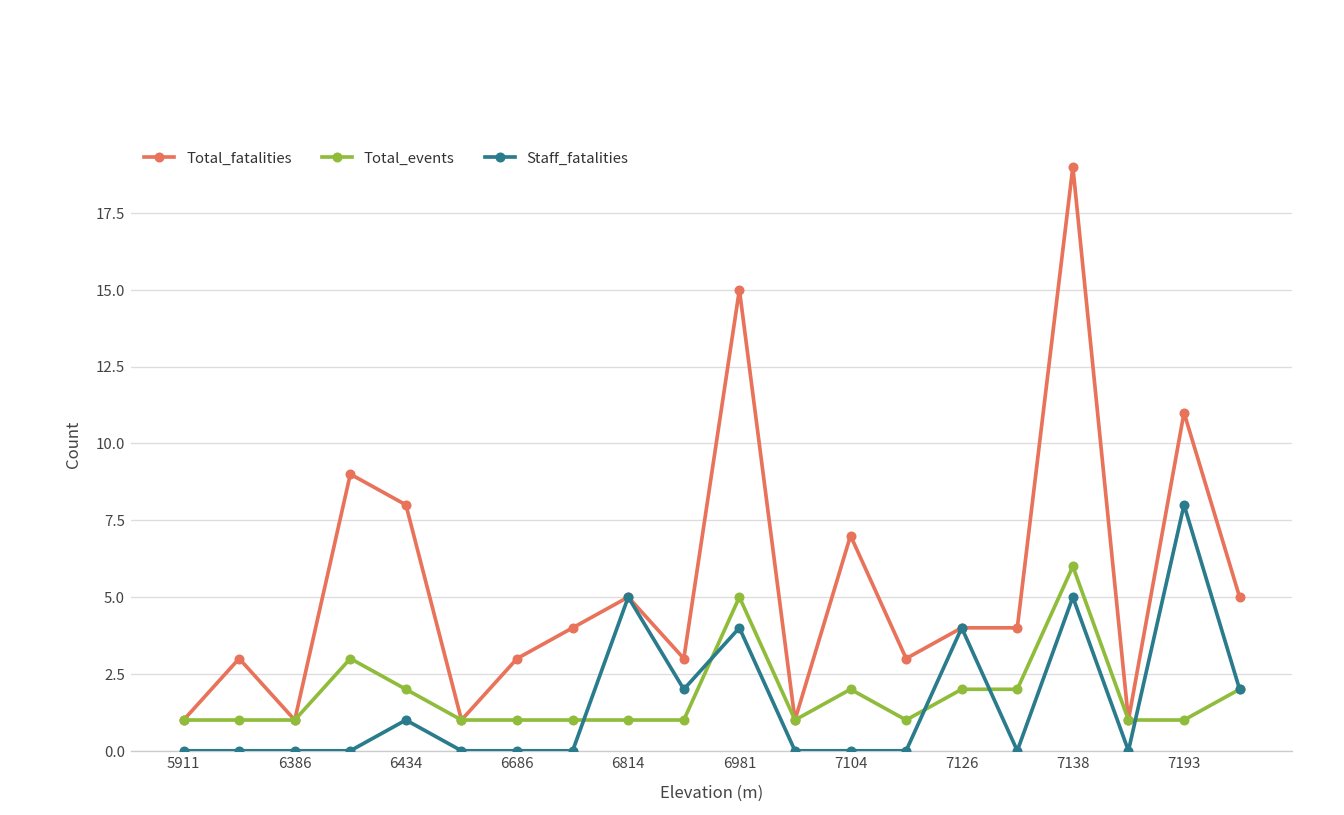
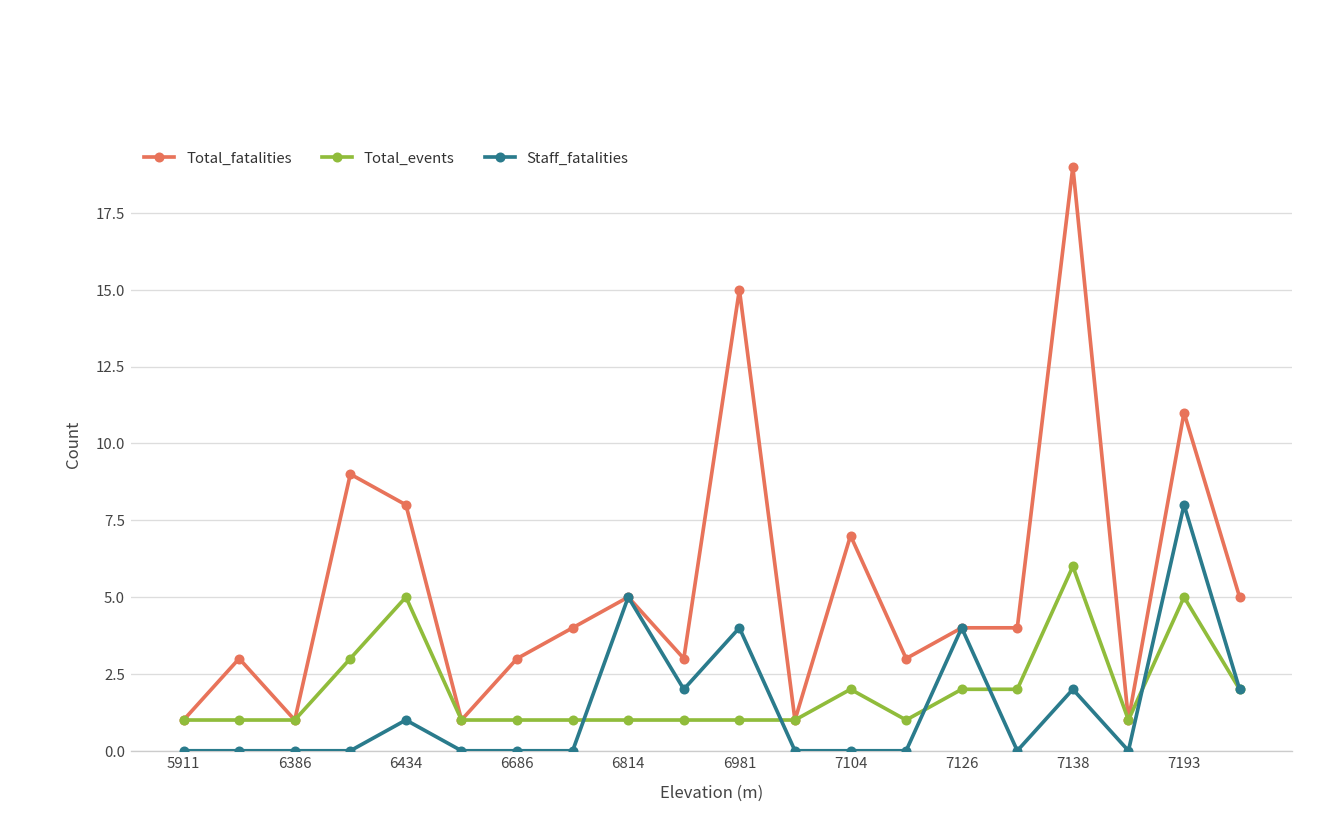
Total_events, 6434: 2 -> 5
Total_events, 6981: 5 -> 1
Staff_fatalities, 7138: 5 -> 2
Total_events, 7193: 1 -> 5
